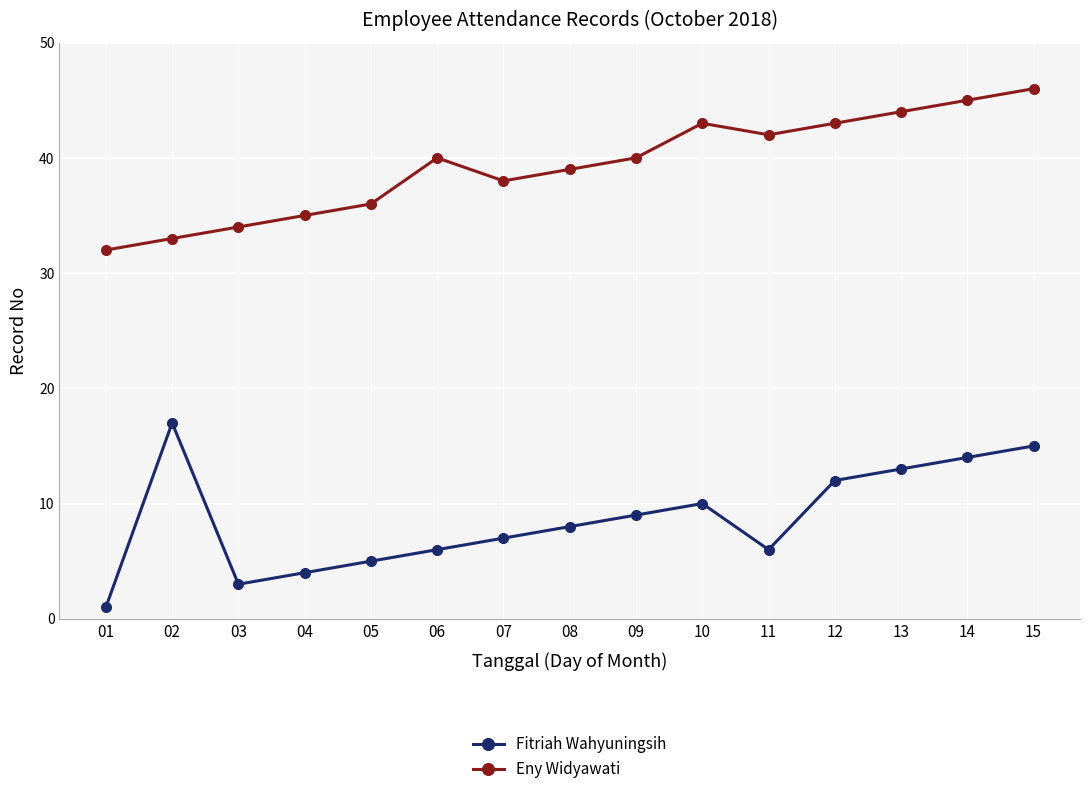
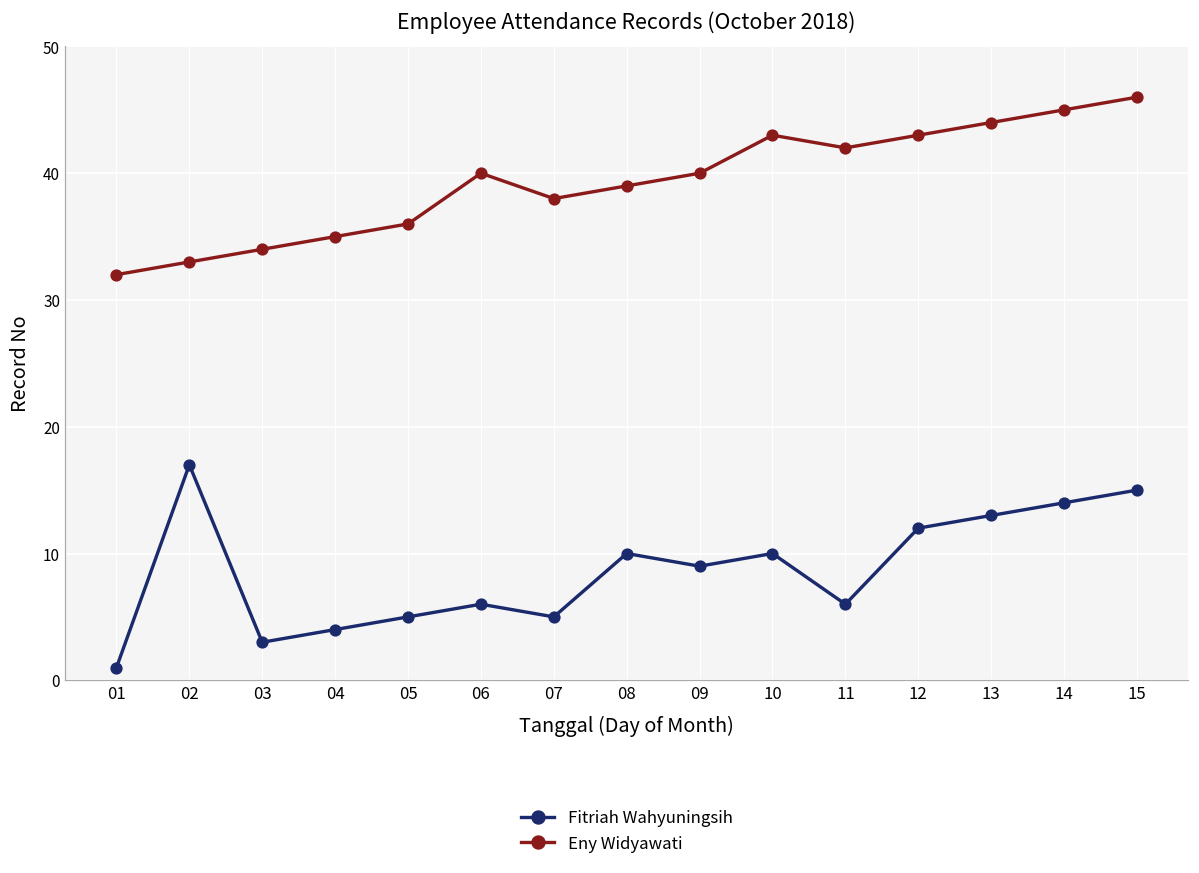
Fitriah Wahyuningsih, 07: 7 -> 5
Fitriah Wahyuningsih, 08: 8 -> 10
